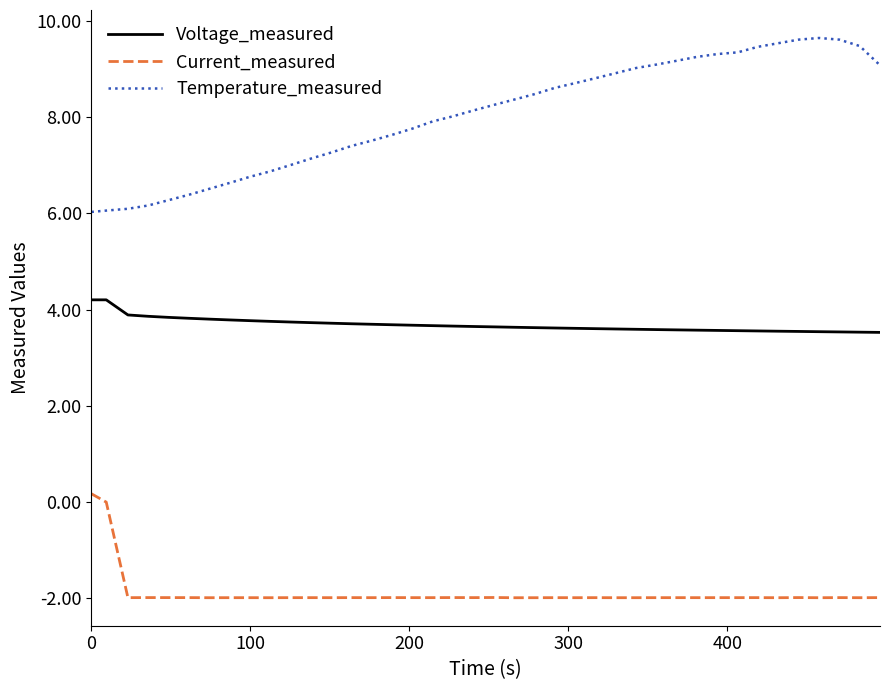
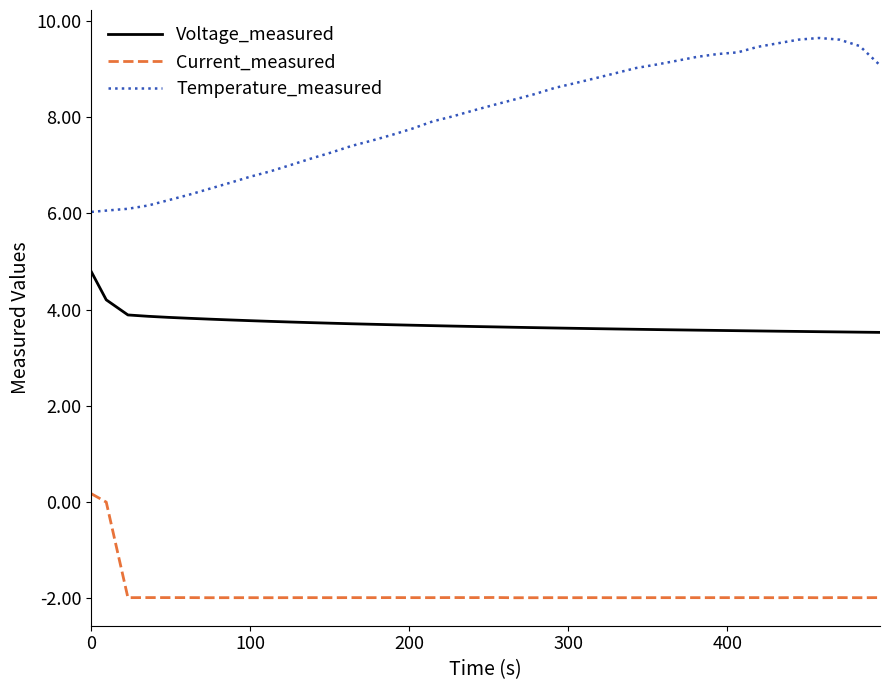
Voltage_measured, 0: 4.2 -> 4.8
